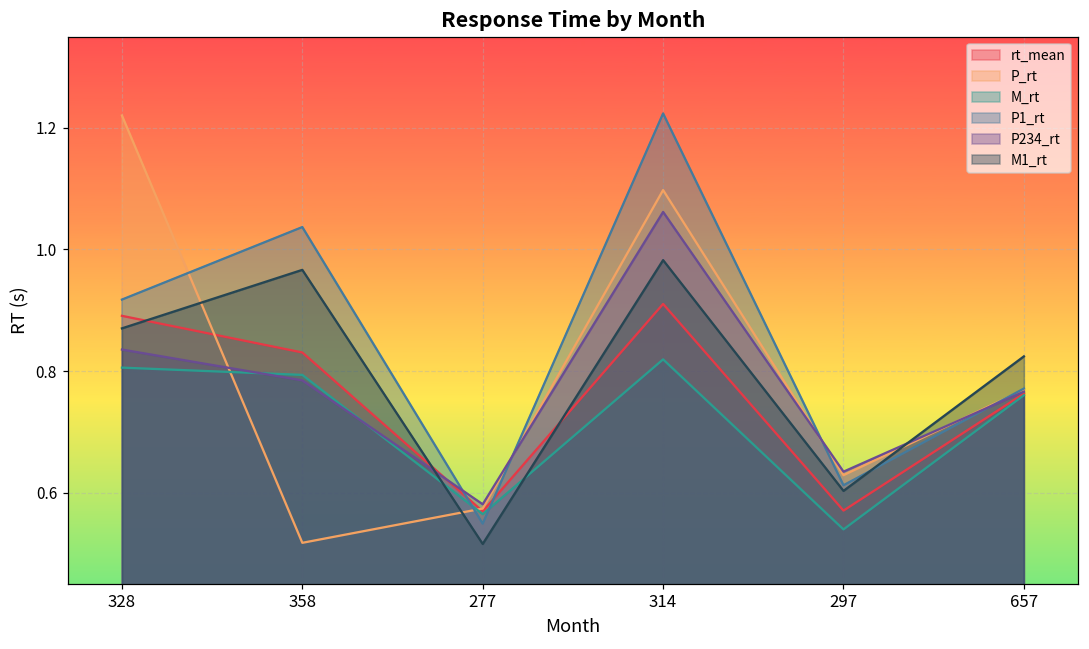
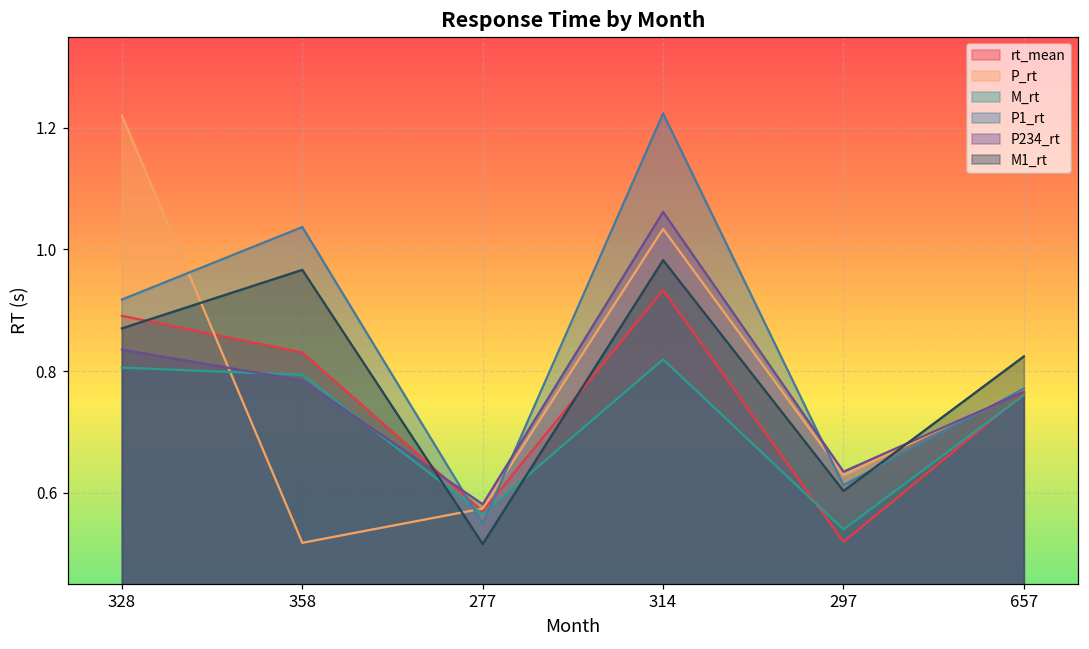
rt_mean, 314: 0.91 -> 0.93
P_rt, 314: 1.10 -> 1.03
rt_mean, 297: 0.57 -> 0.52
